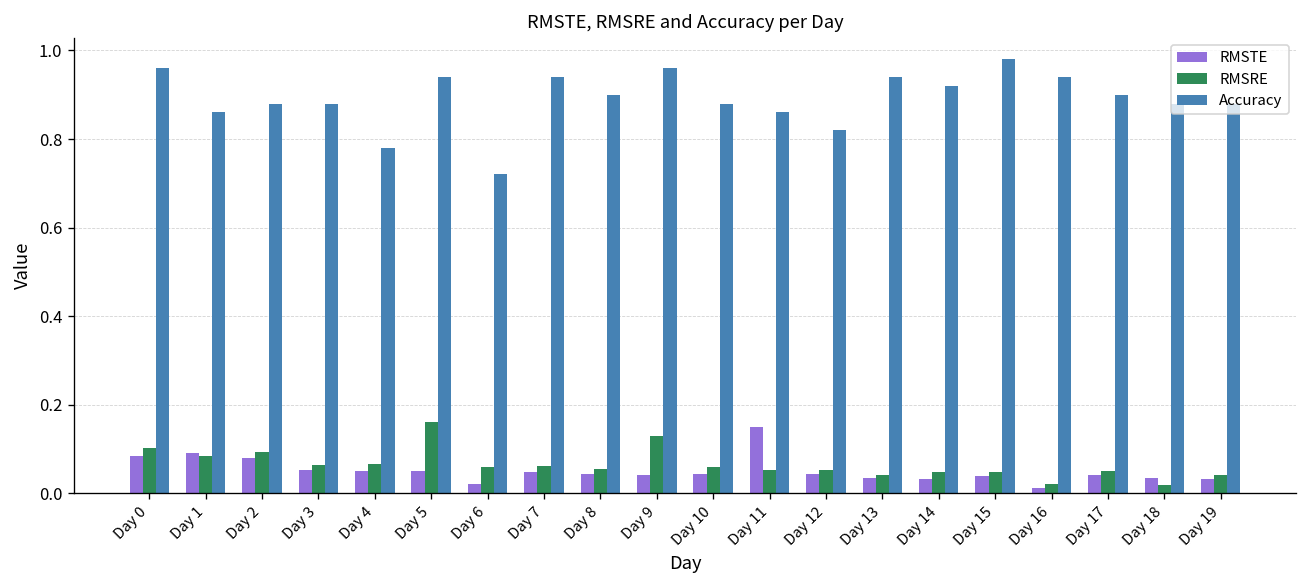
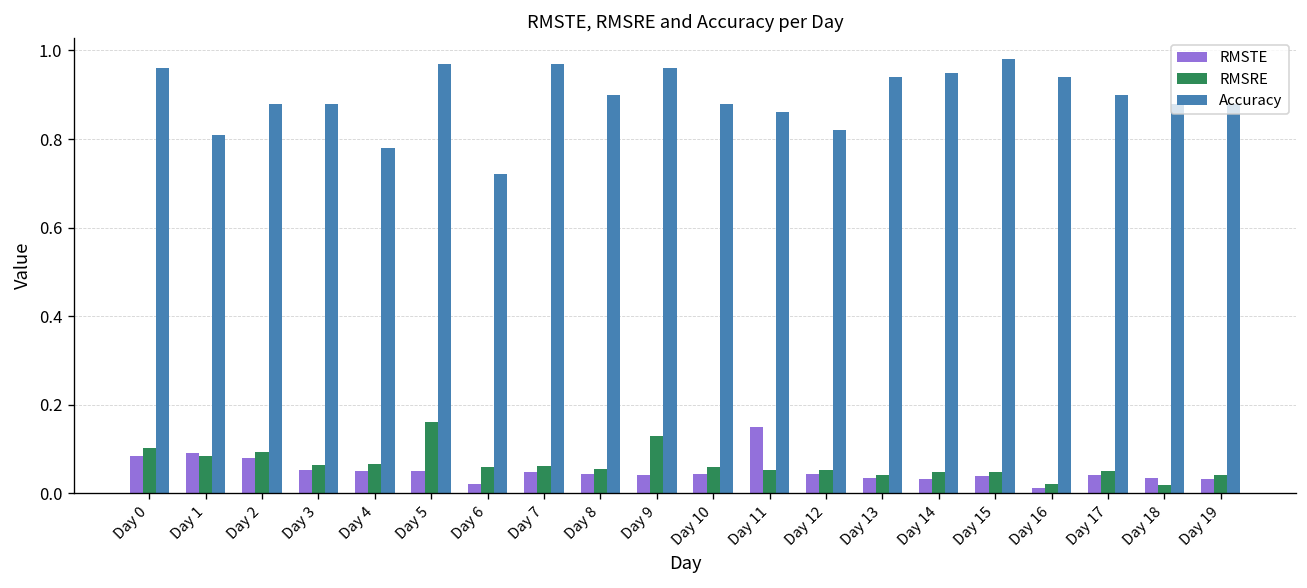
Accuracy, Day 1: 0.86 -> 0.81
Accuracy, Day 5: 0.94 -> 0.97
Accuracy, Day 7: 0.94 -> 0.97
Accuracy, Day 14: 0.92 -> 0.95
